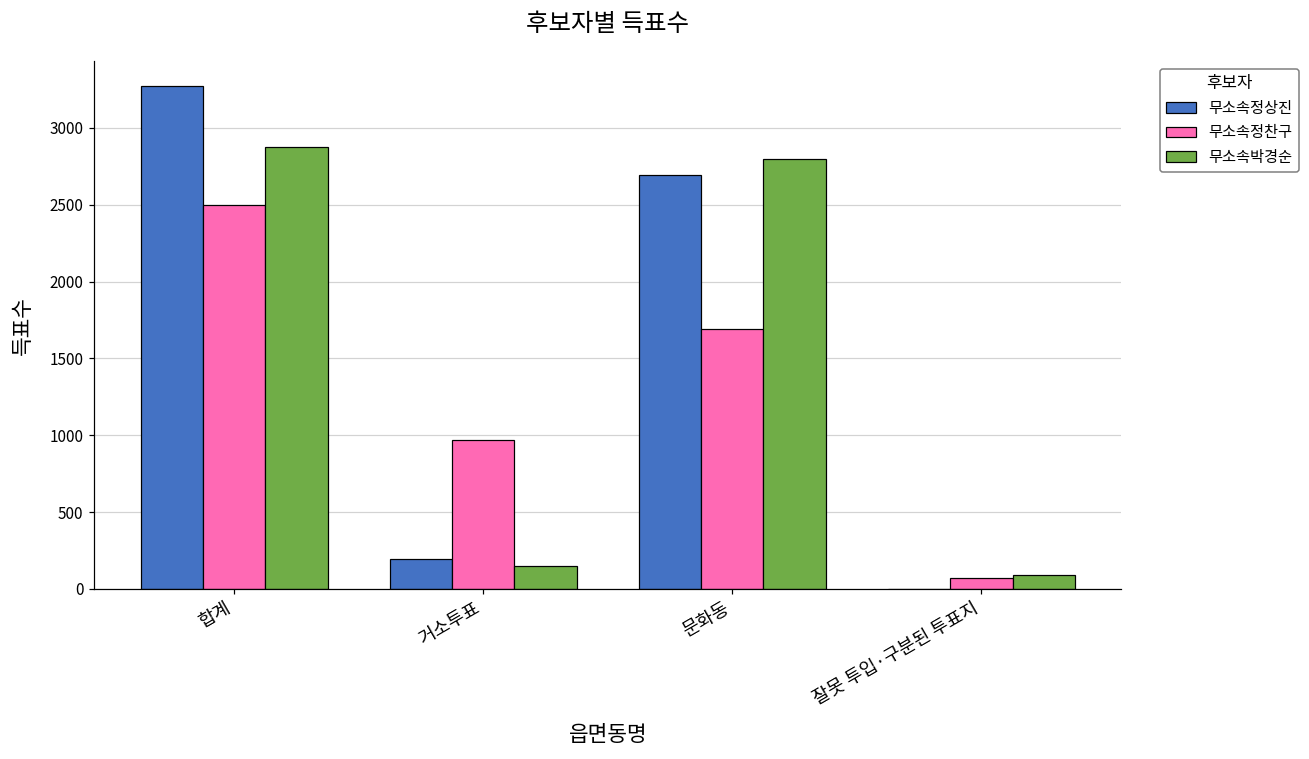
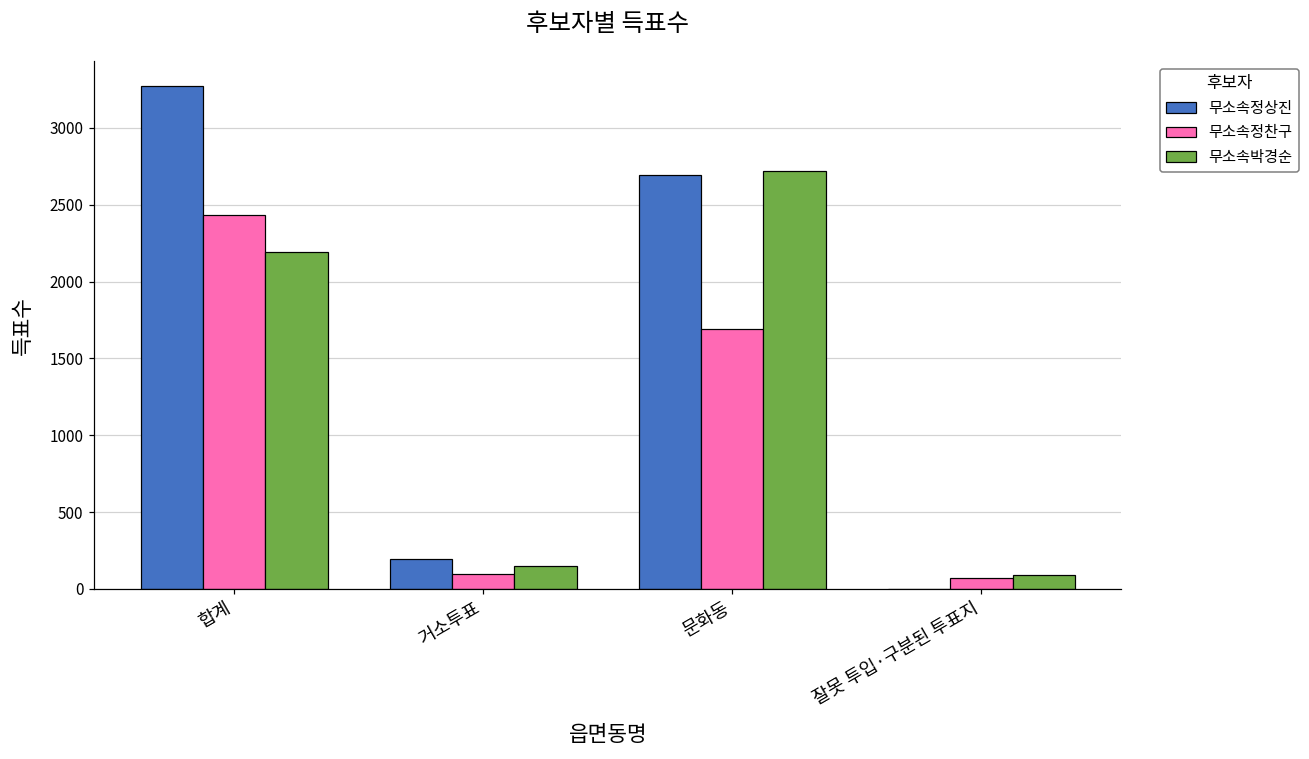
무소속정찬구, 합계: 2500 -> 2440
무소속박경순, 합계: 2870 -> 2190
무소속정찬구, 거소투표: 970 -> 100
무소속박경순, 문화동: 2800 -> 2720
